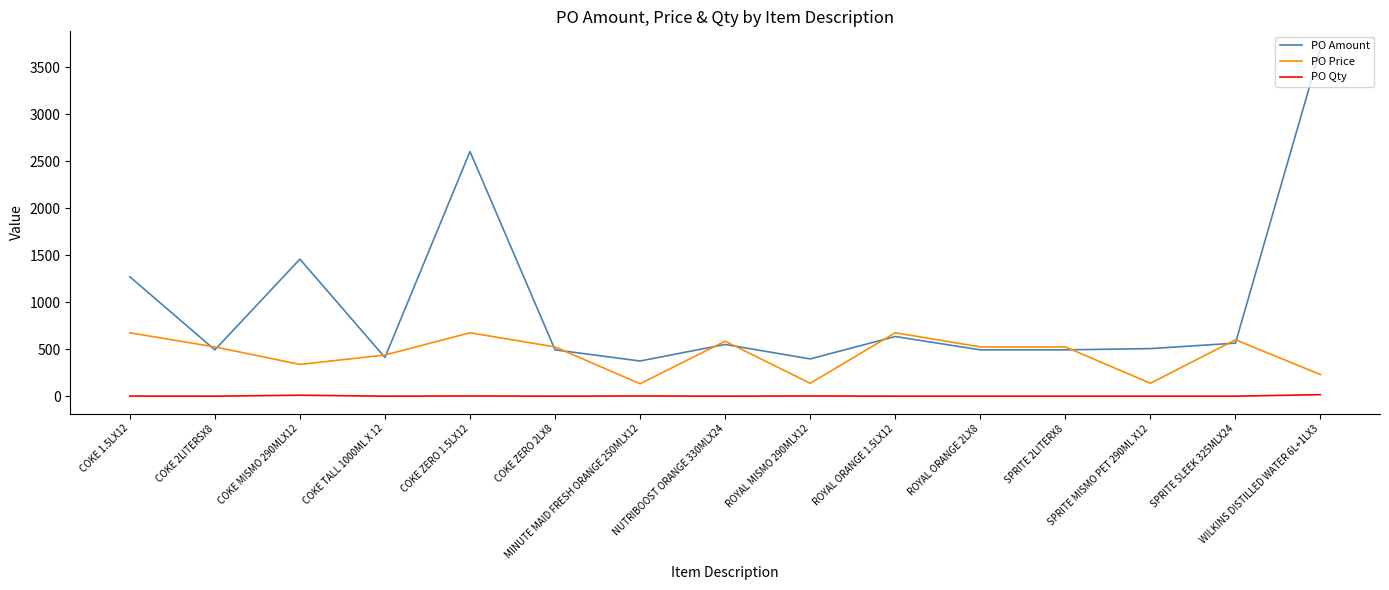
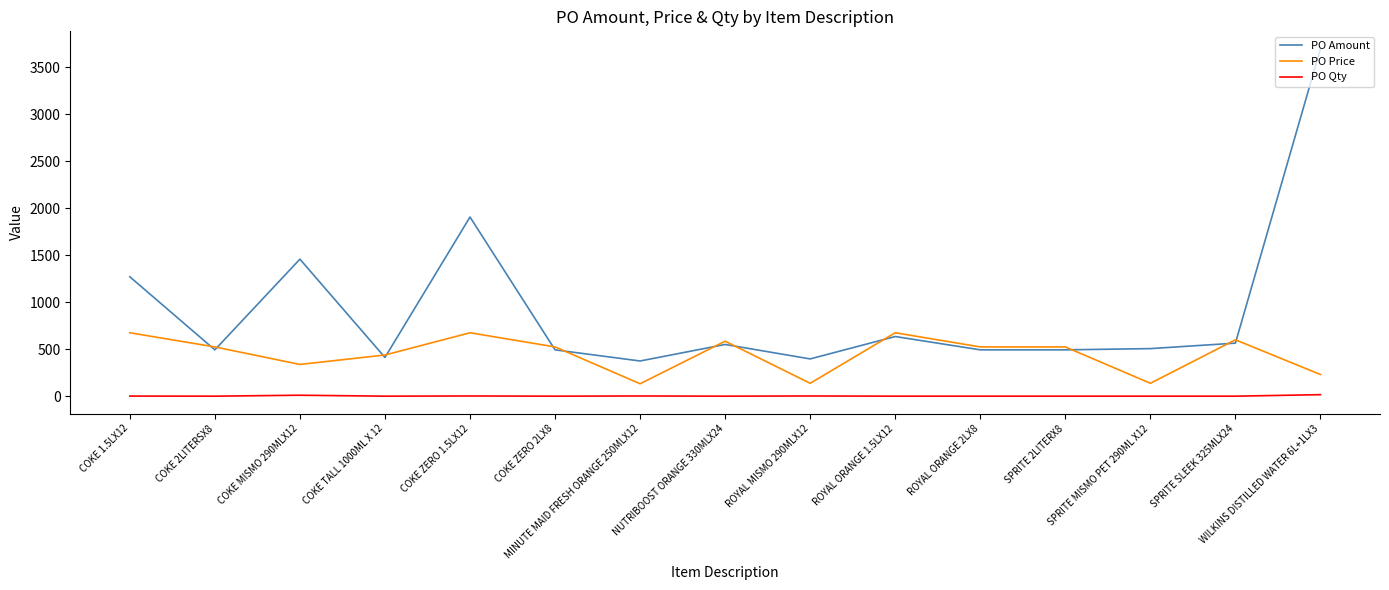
PO Amount, COKE ZERO 1.5LX12: 2600 -> 1900
